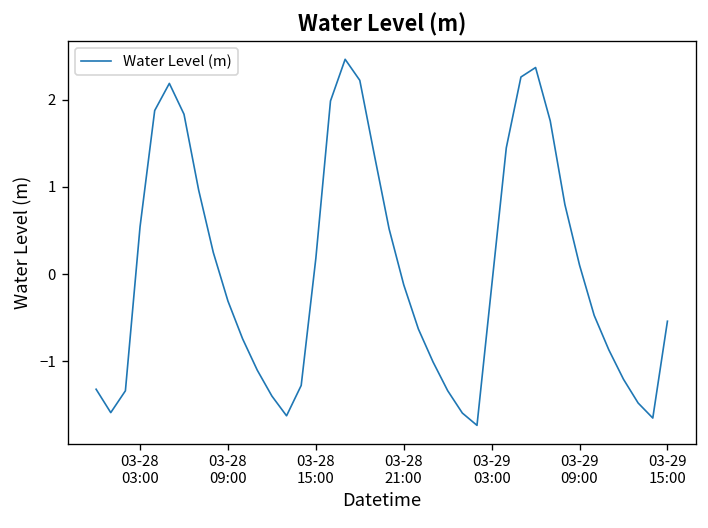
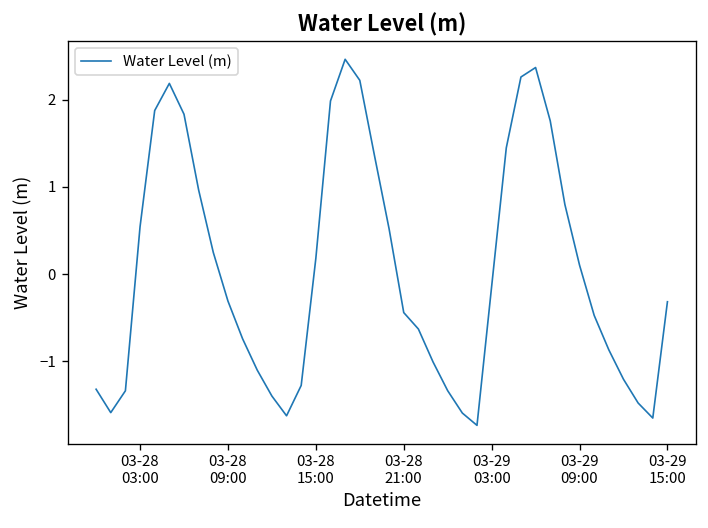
03-28 21:00: -0.1 -> -0.4
03-29 15:00: -0.5 -> -0.3
